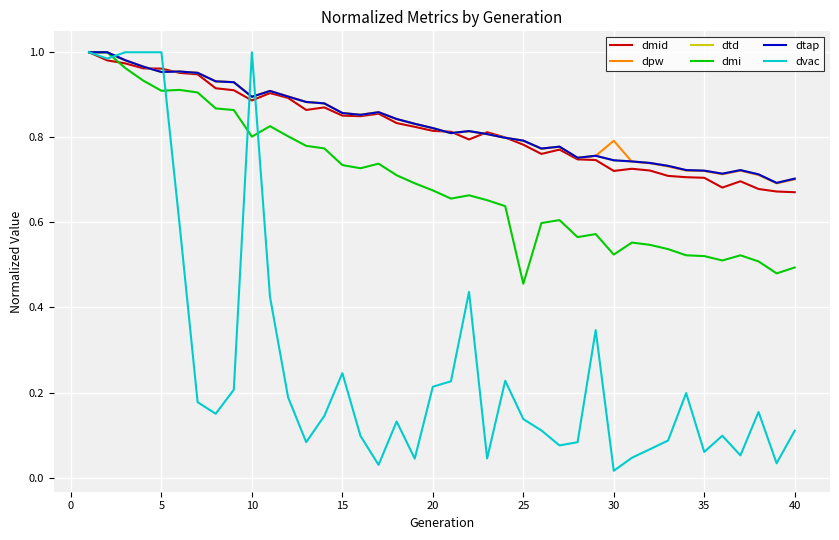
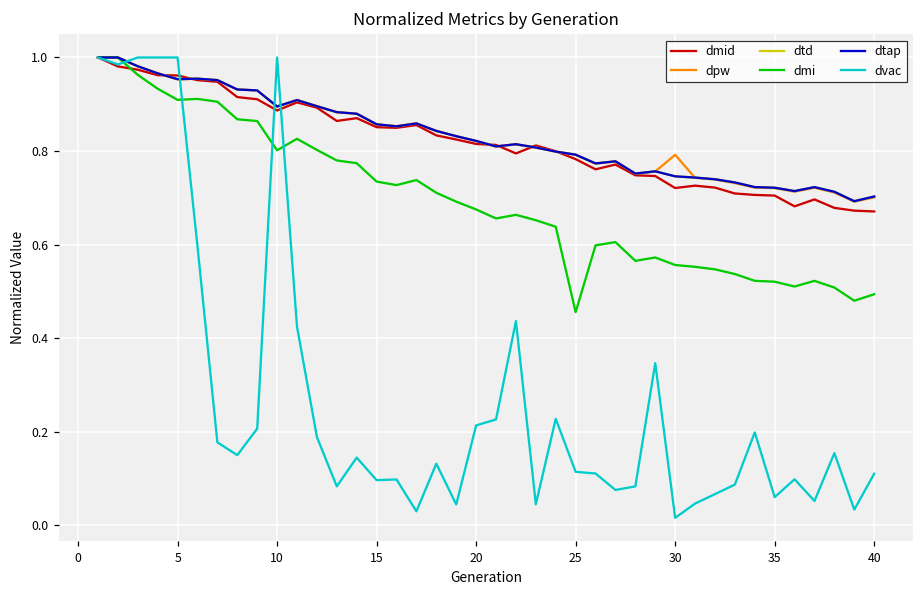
dvac, 15: 0.25 -> 0.10
dvac, 25: 0.14 -> 0.11
dmi, 30: 0.52 -> 0.56
